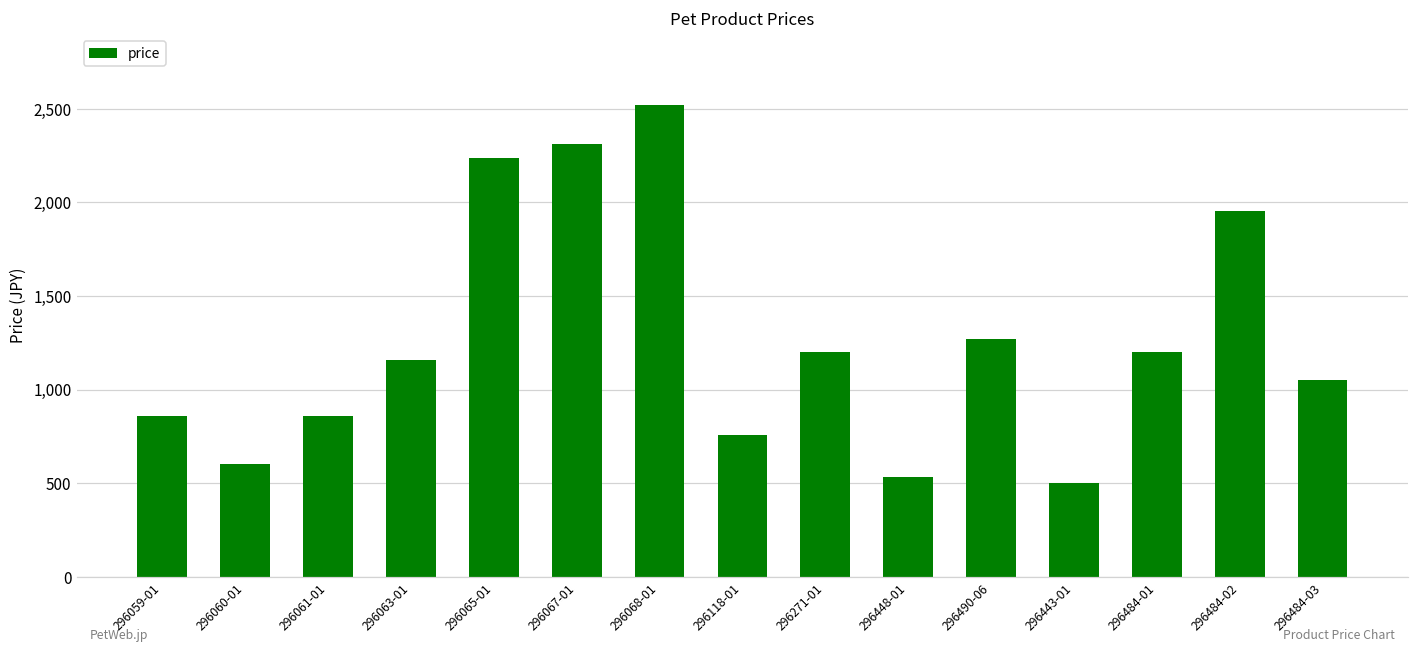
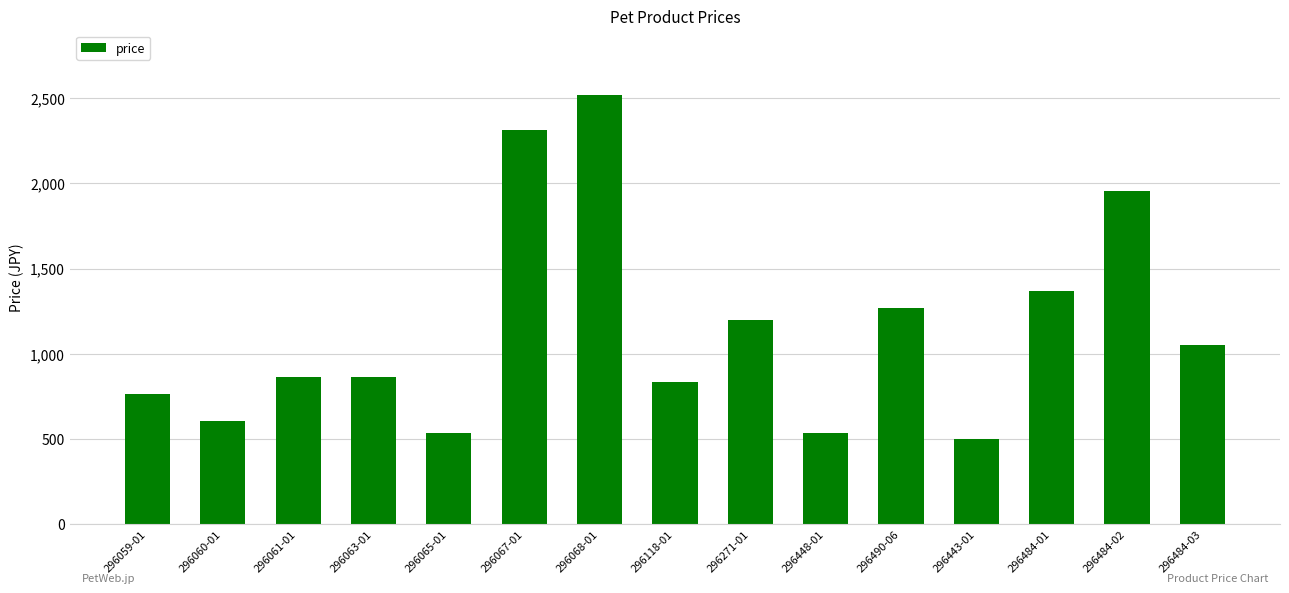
296059-01: 860 -> 760
296063-01: 1,160 -> 860
296065-01: 2,240 -> 530
296118-01: 760 -> 830
296484-01: 1,200 -> 1,370
